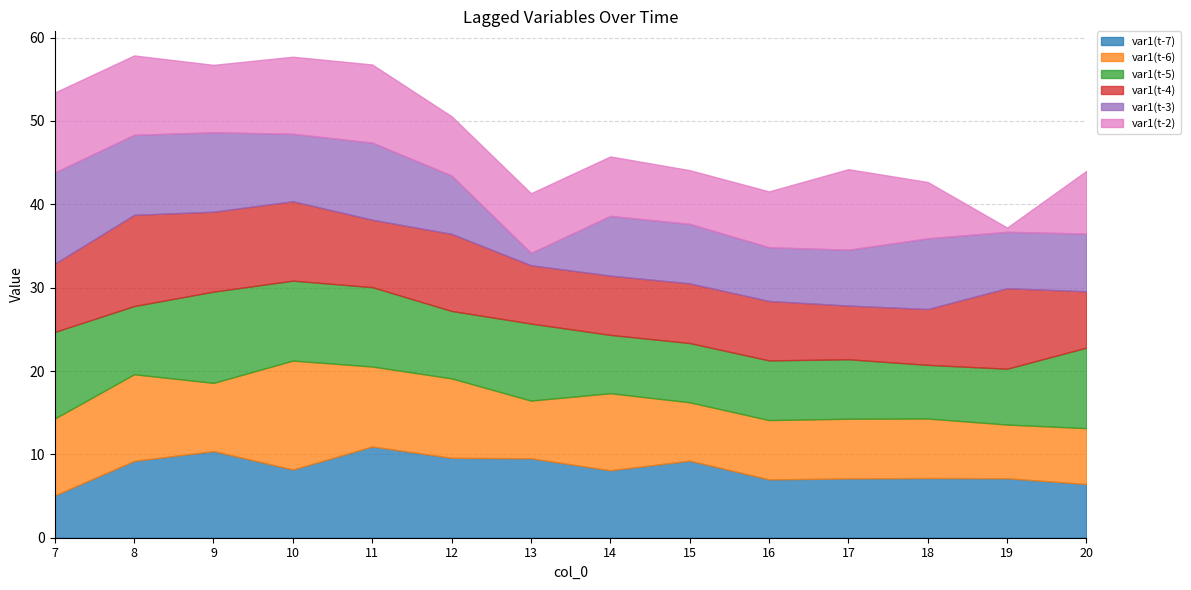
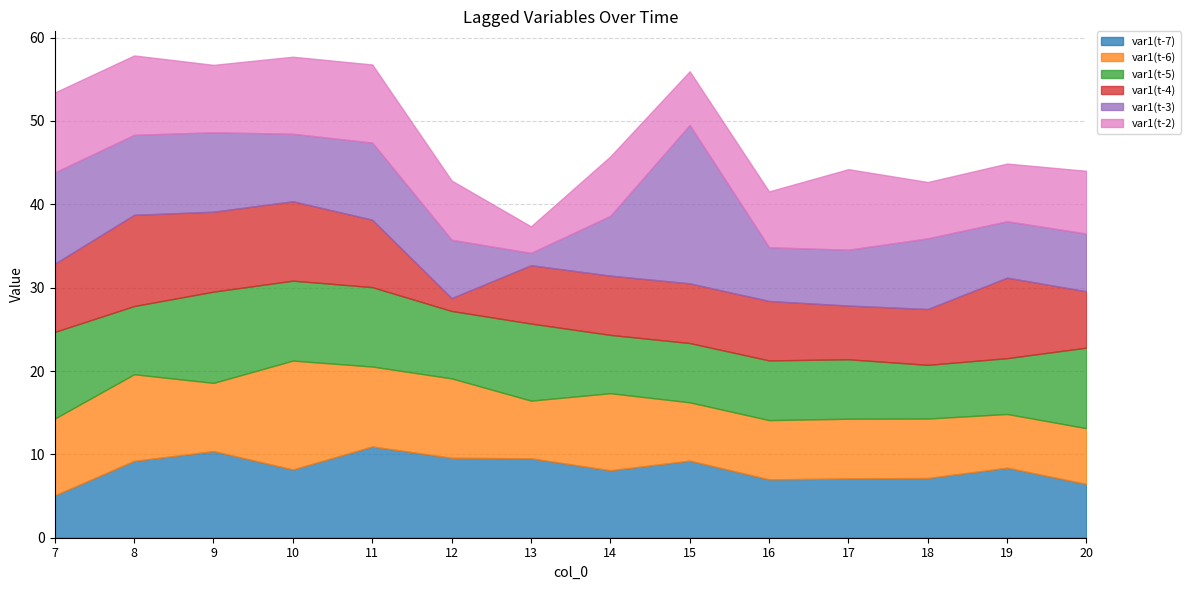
var1(t-4), 12: 9 -> 2
var1(t-2), 13: 7 -> 3
var1(t-3), 15: 7 -> 19
var1(t-7), 19: 7 -> 8
var1(t-2), 19: 1 -> 7
